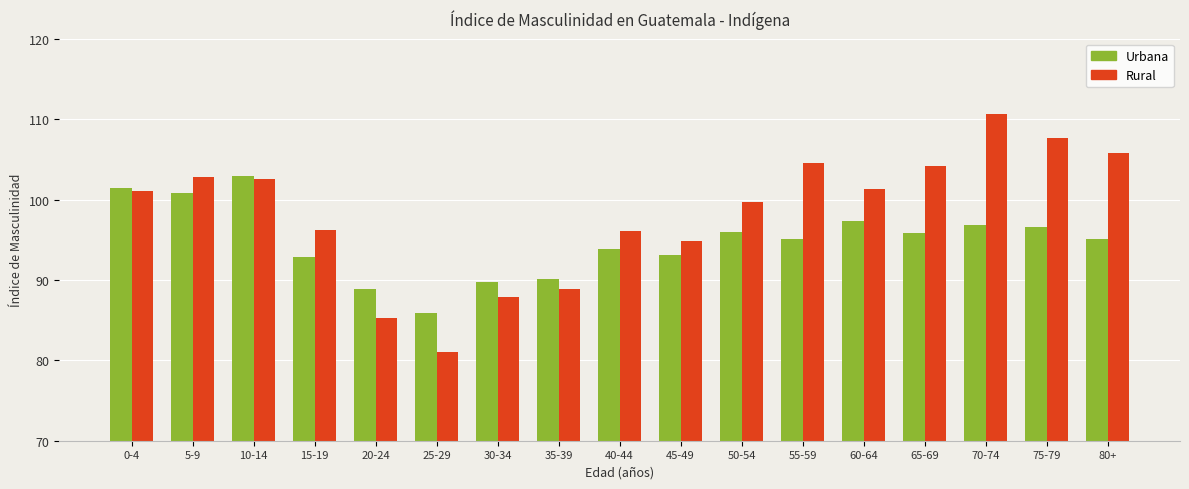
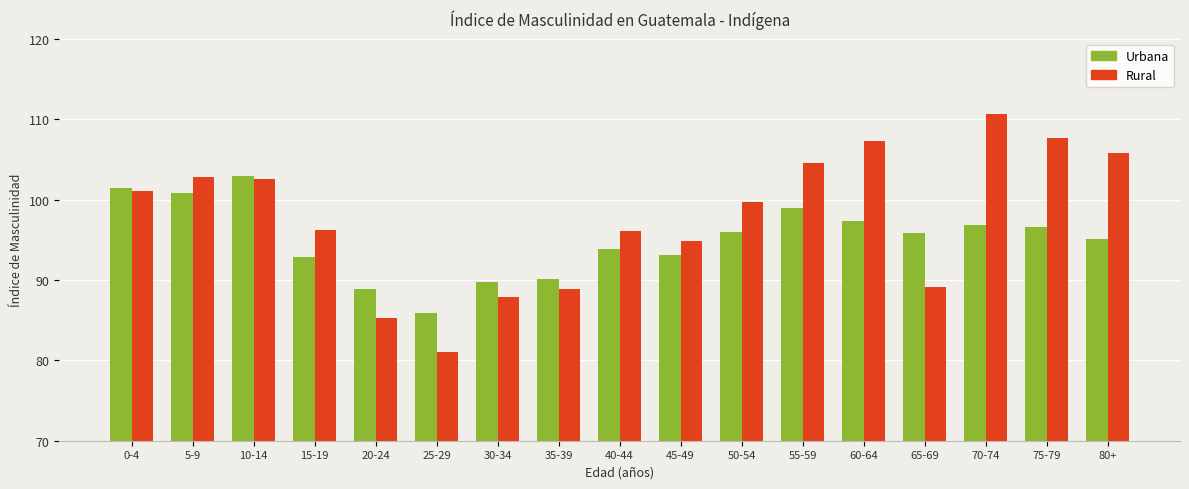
Urbana, 55-59: 95 -> 99
Rural, 60-64: 101 -> 107
Rural, 65-69: 104 -> 89
